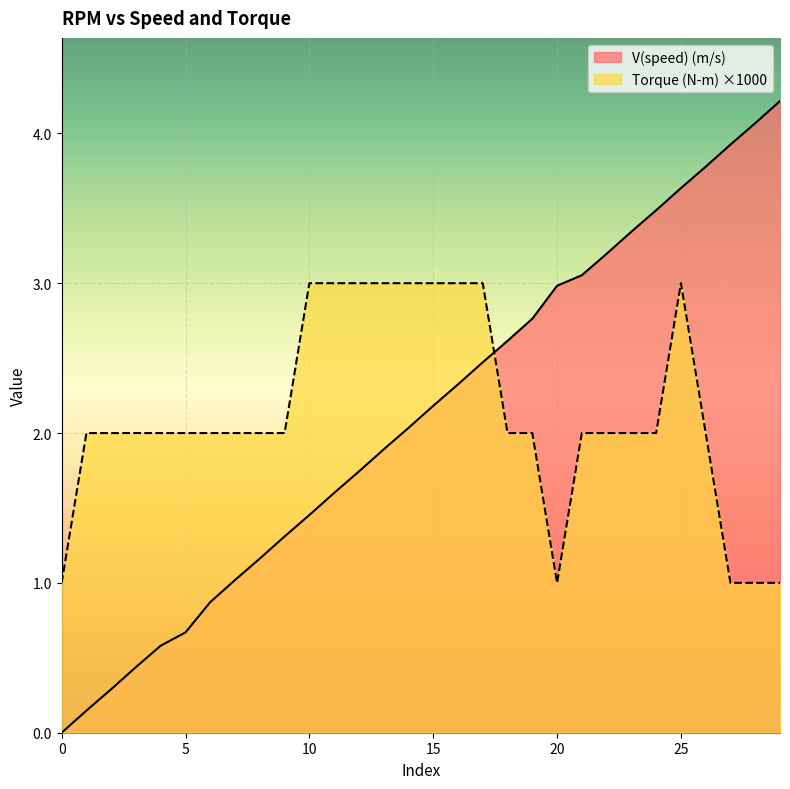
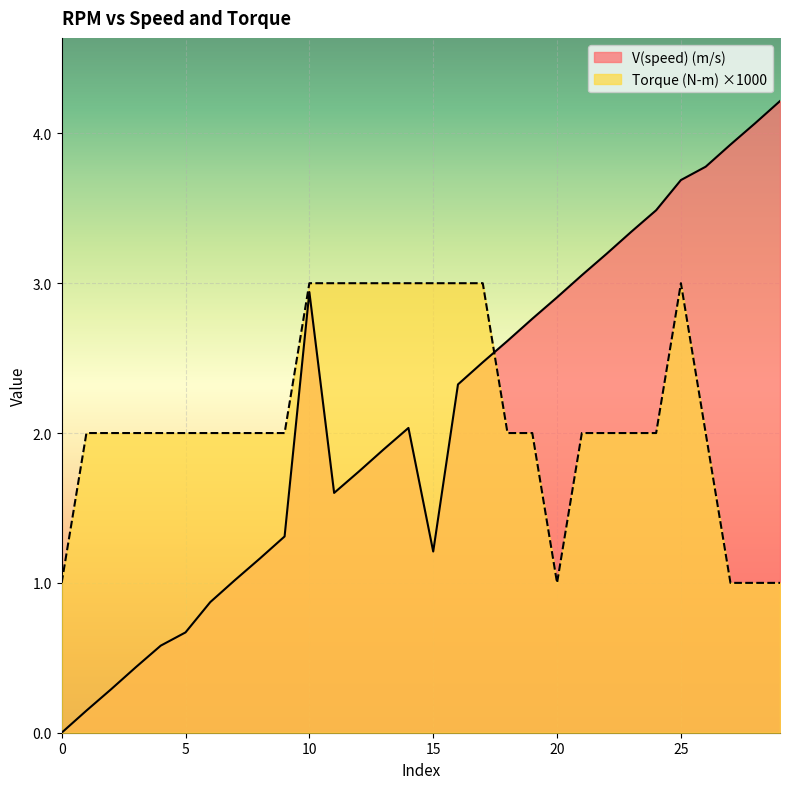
V(speed) (m/s), 10: 1.45 -> 2.94
V(speed) (m/s), 15: 2.18 -> 1.21
V(speed) (m/s), 20: 2.98 -> 2.91
V(speed) (m/s), 25: 3.63 -> 3.69
